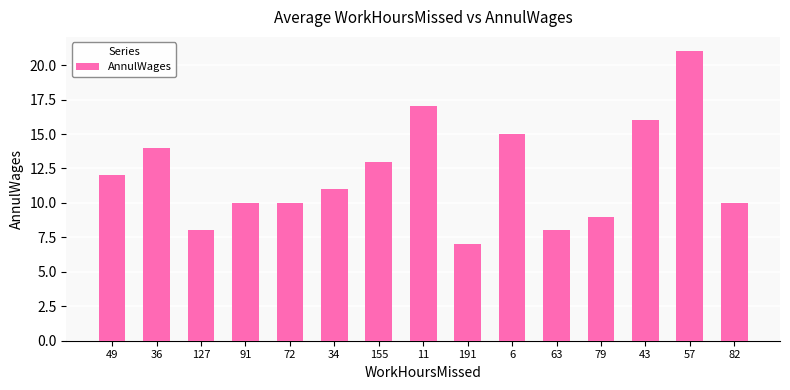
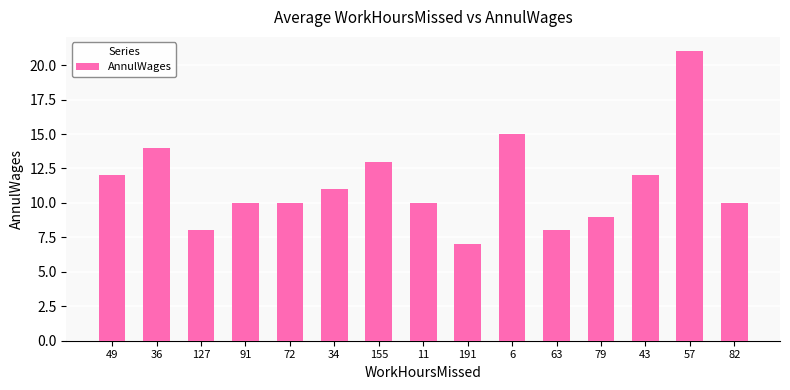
11: 17 -> 10
43: 16 -> 12
